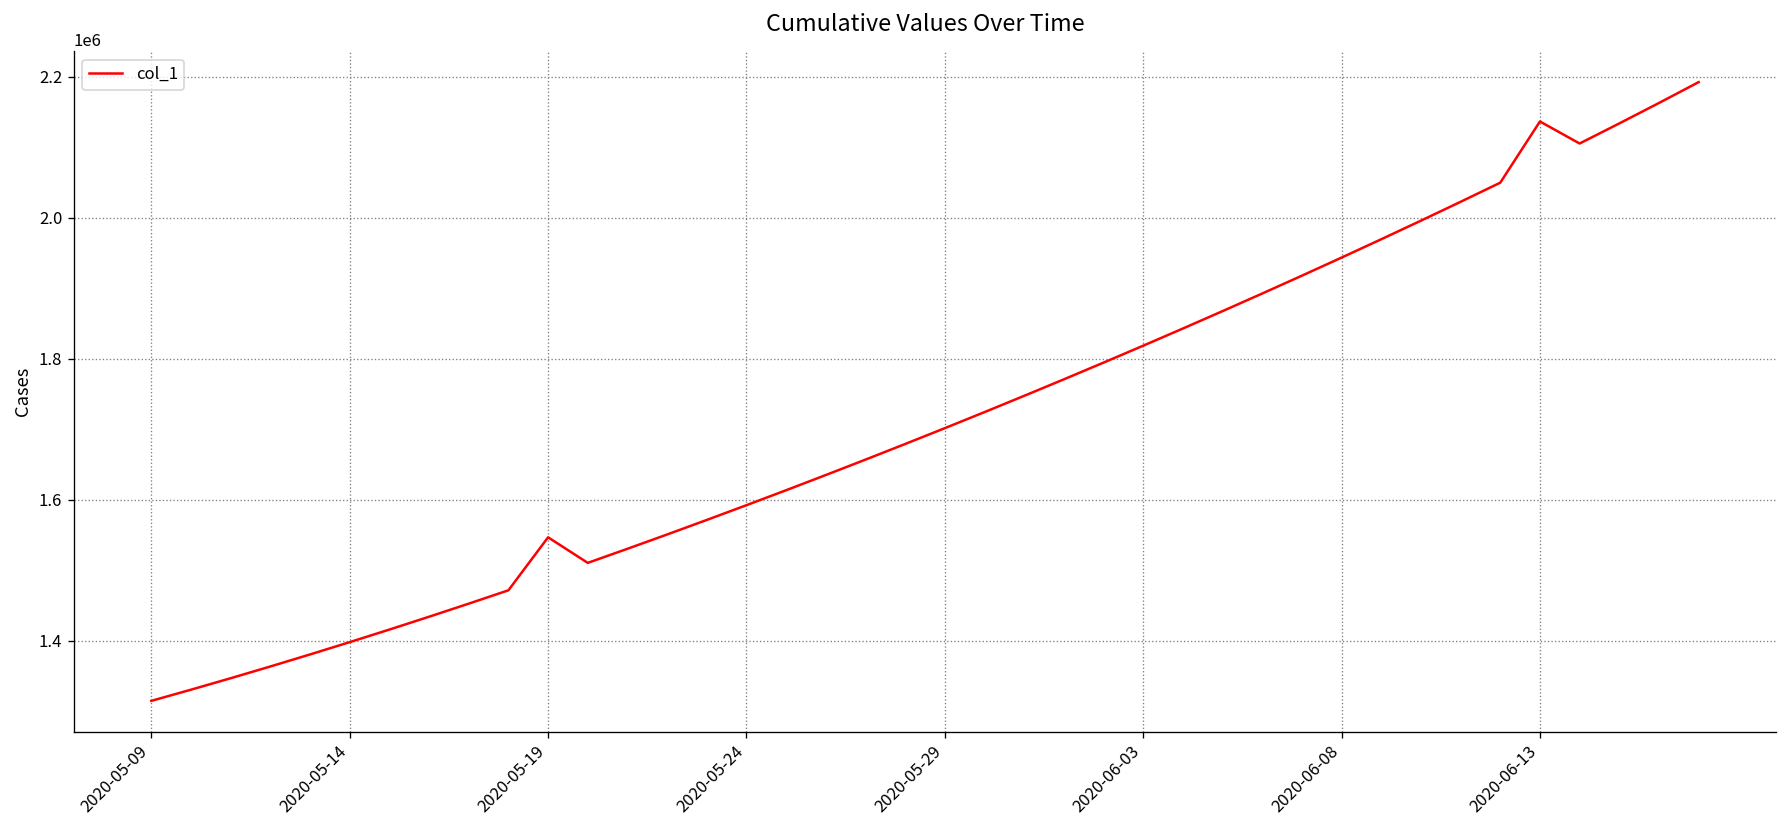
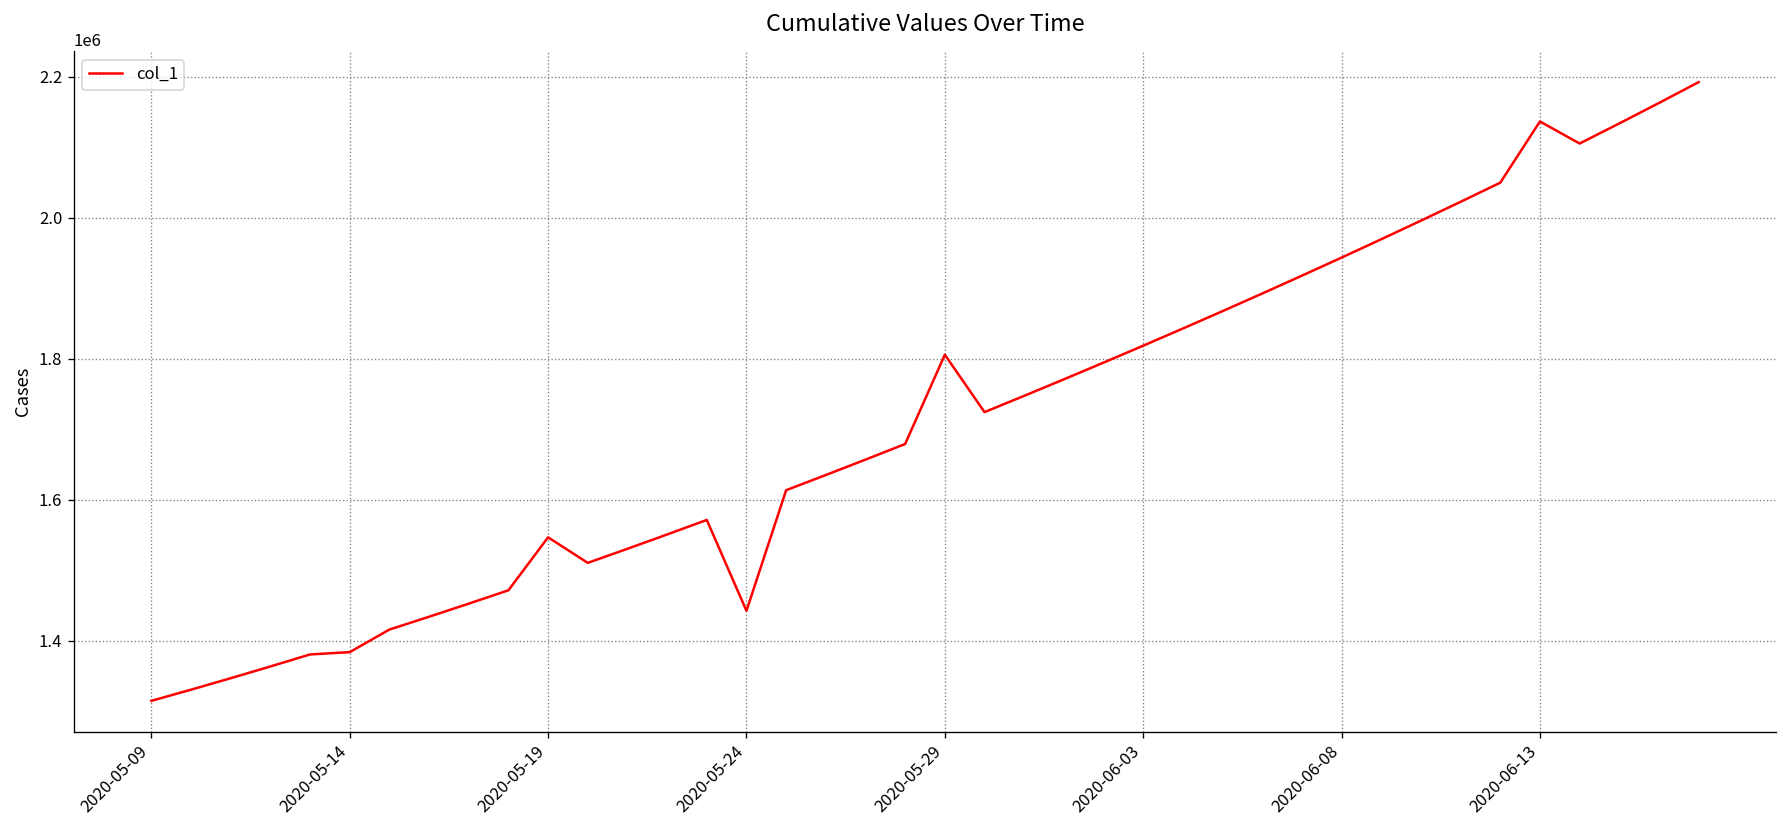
2020-05-14: 1400000 -> 1380000
2020-05-24: 1590000 -> 1440000
2020-05-29: 1700000 -> 1810000
